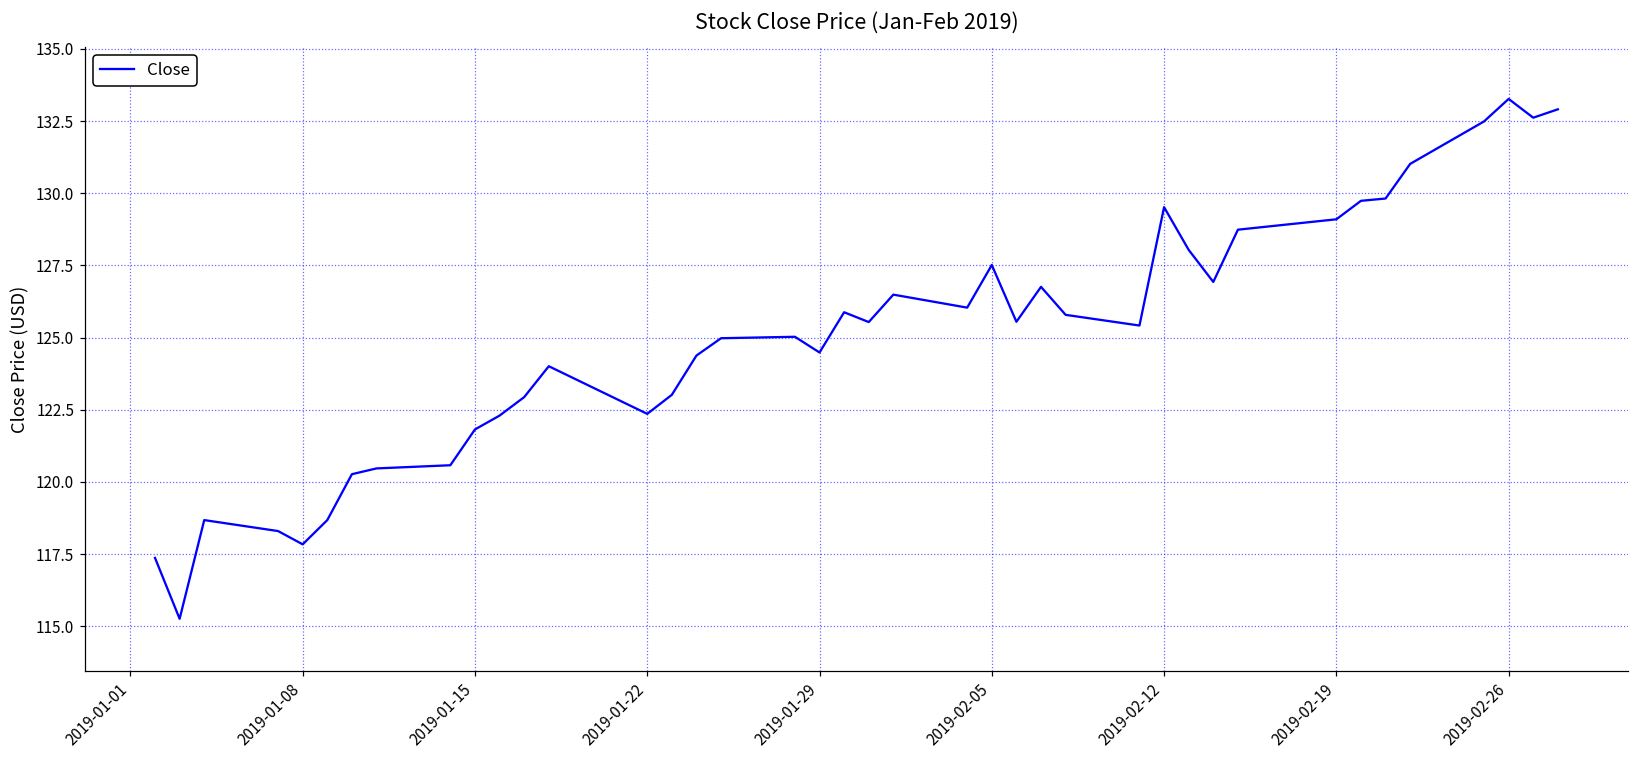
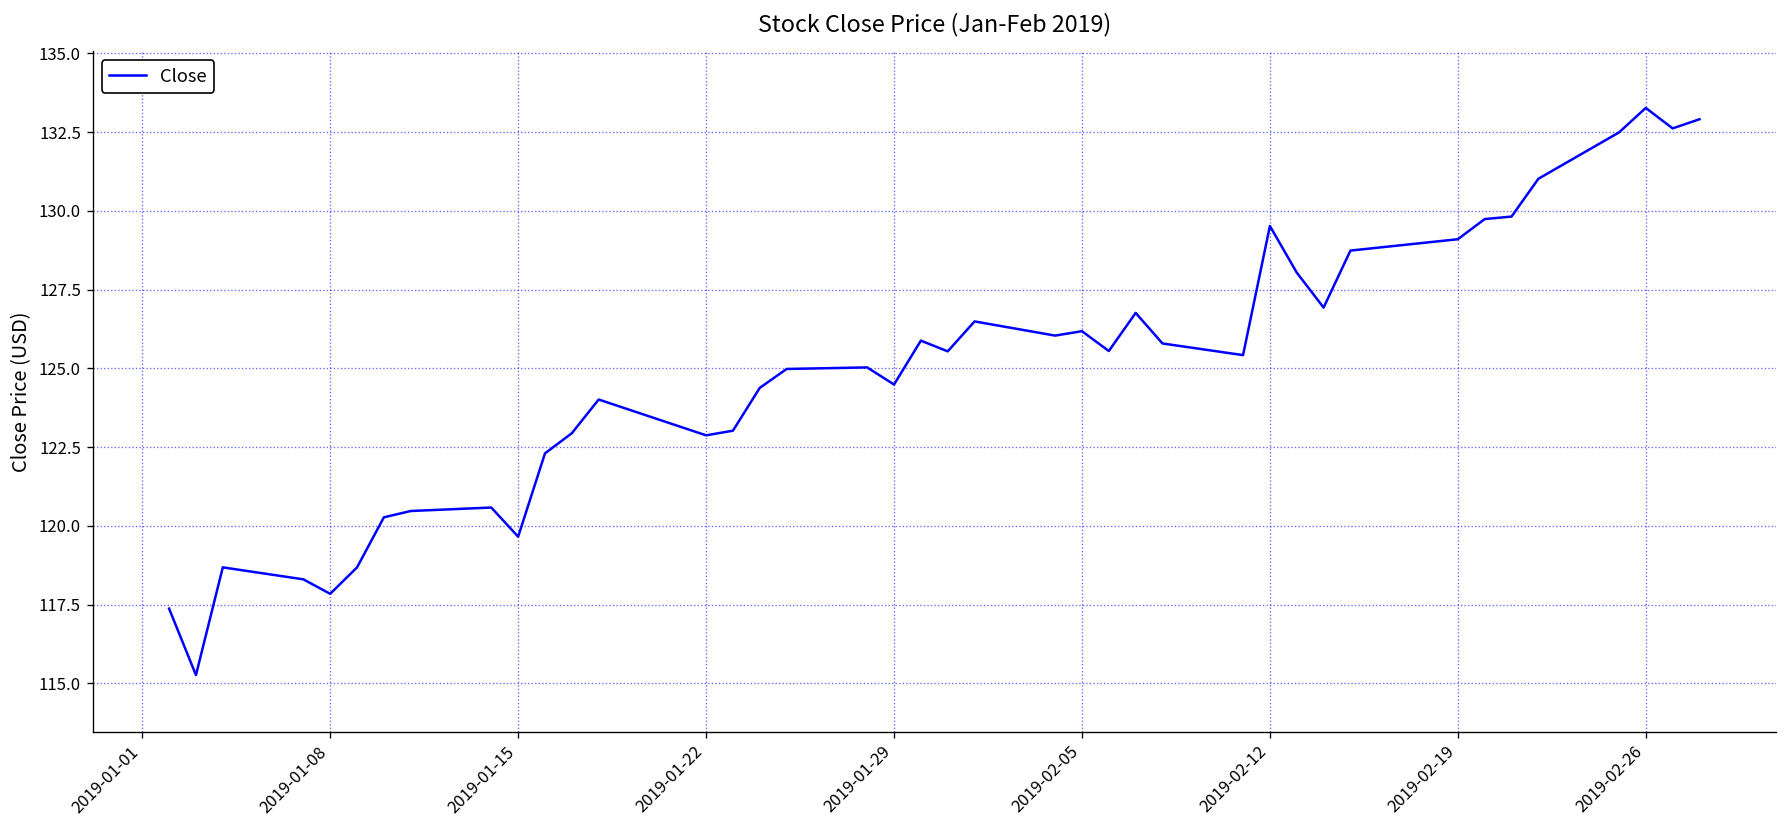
2019-01-15: 121.8 -> 119.7
2019-01-22: 122.4 -> 122.9
2019-02-05: 127.5 -> 126.2
